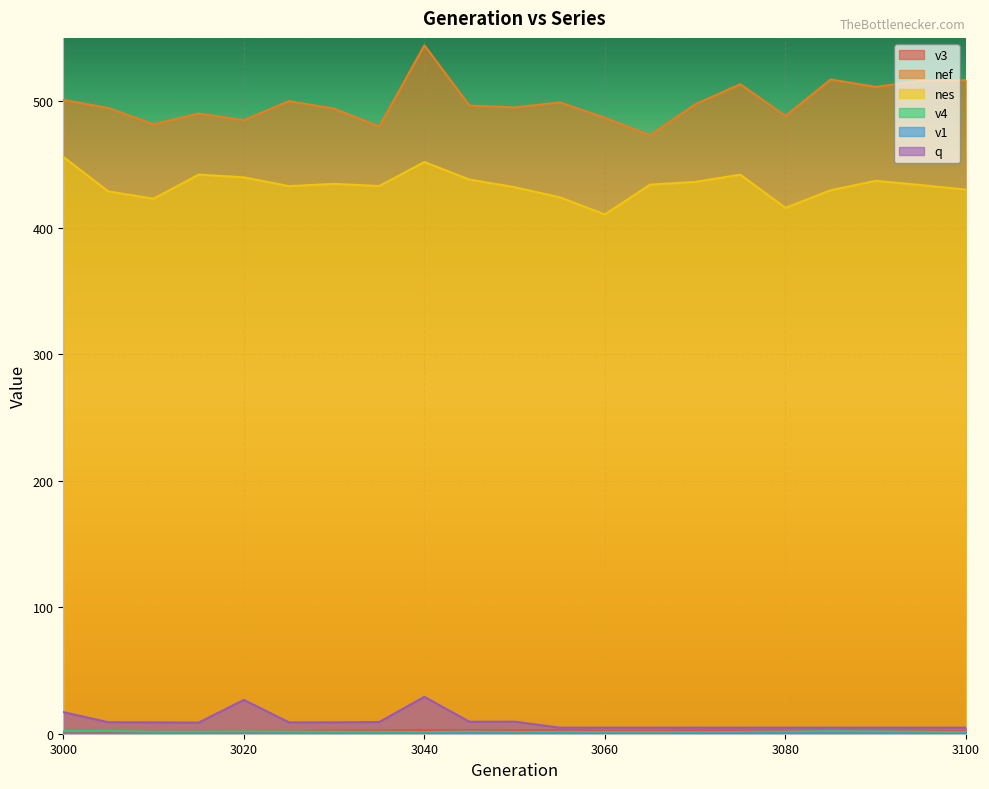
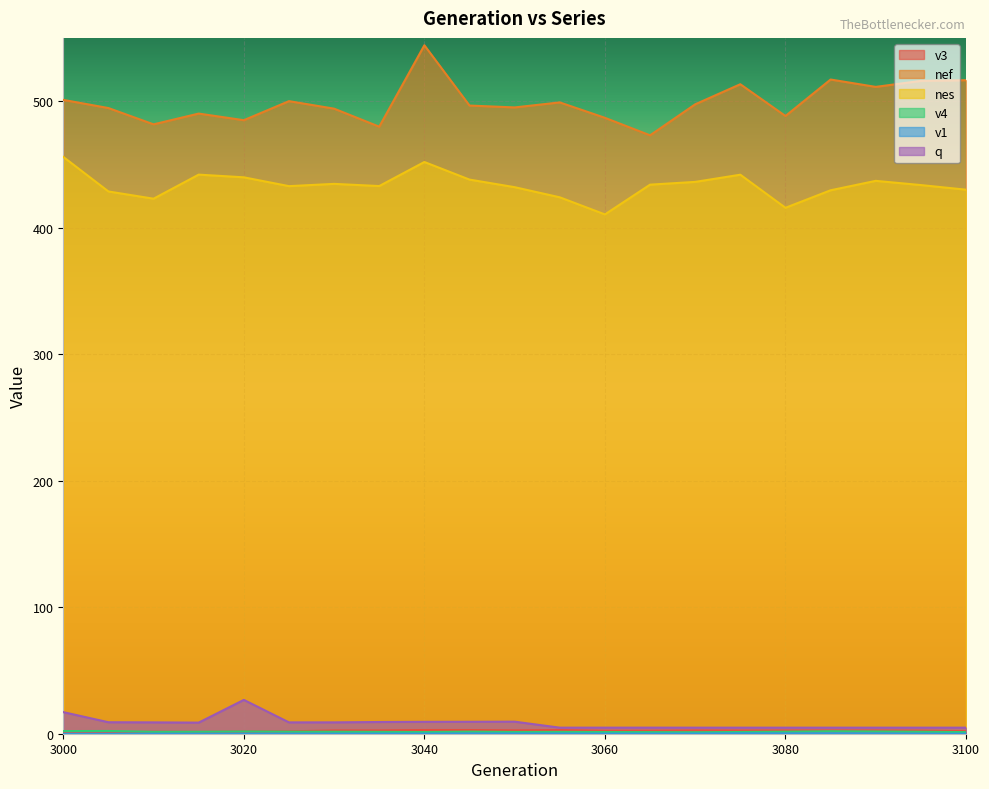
q, 3040: 29 -> 9
